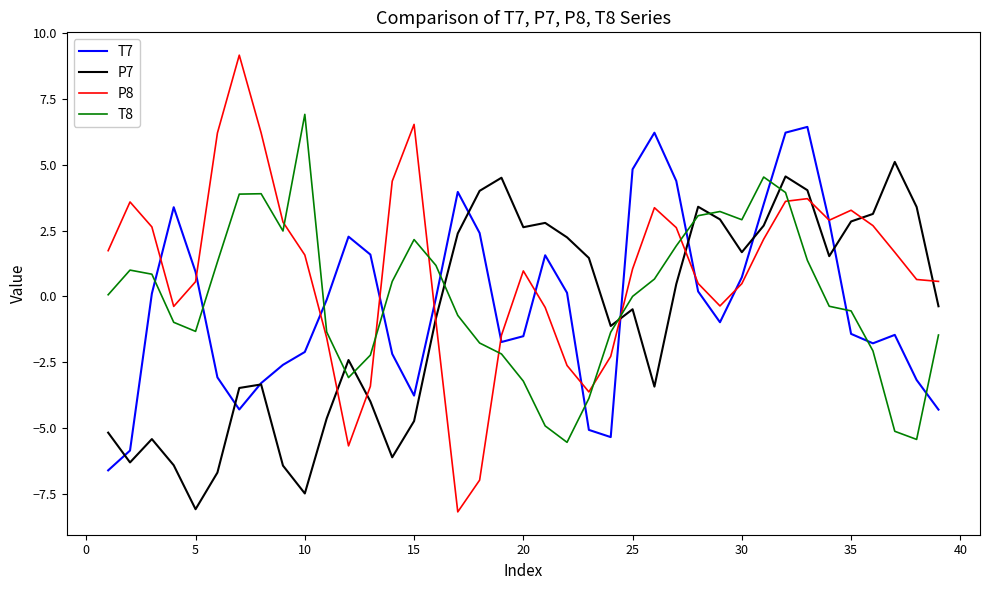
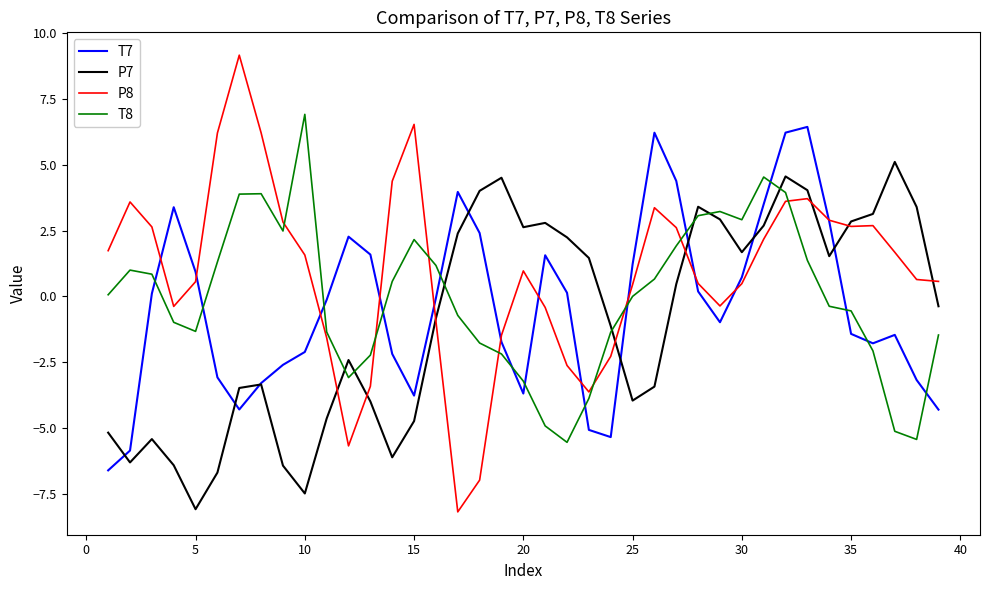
T7, 20: -1.5 -> -3.7
T7, 25: 4.8 -> 1.2
P7, 25: -0.5 -> -4.0
P8, 25: 1.0 -> 0.4
P8, 35: 3.3 -> 2.7
